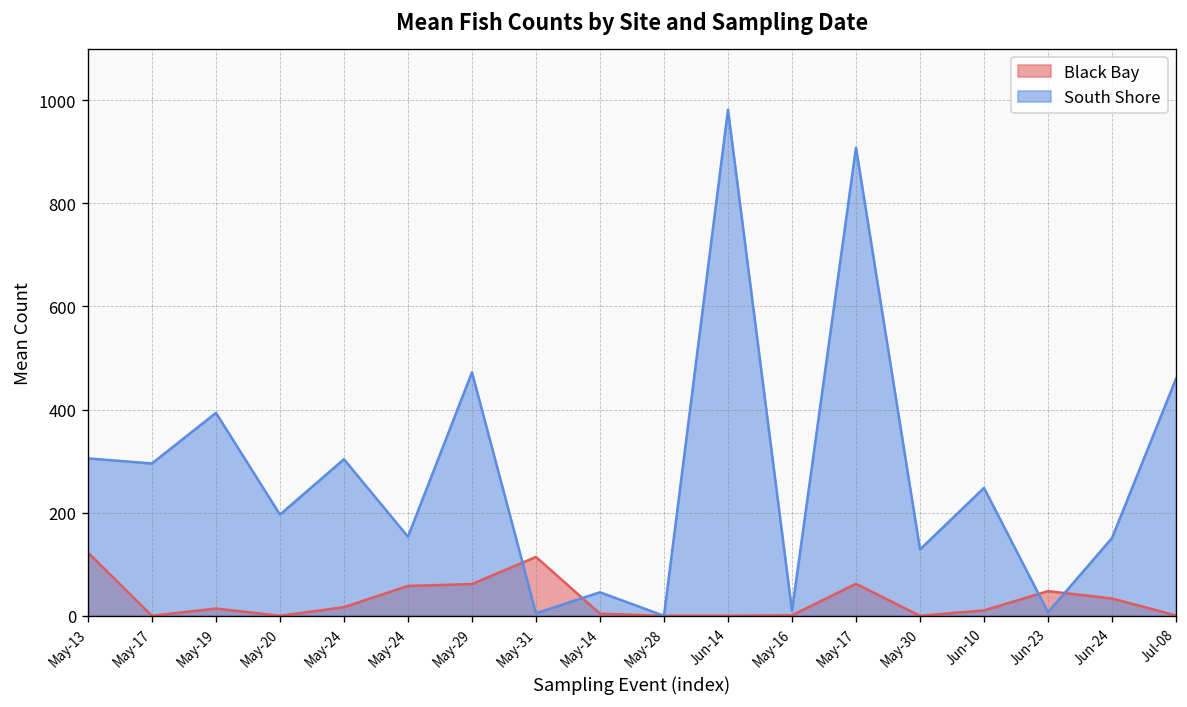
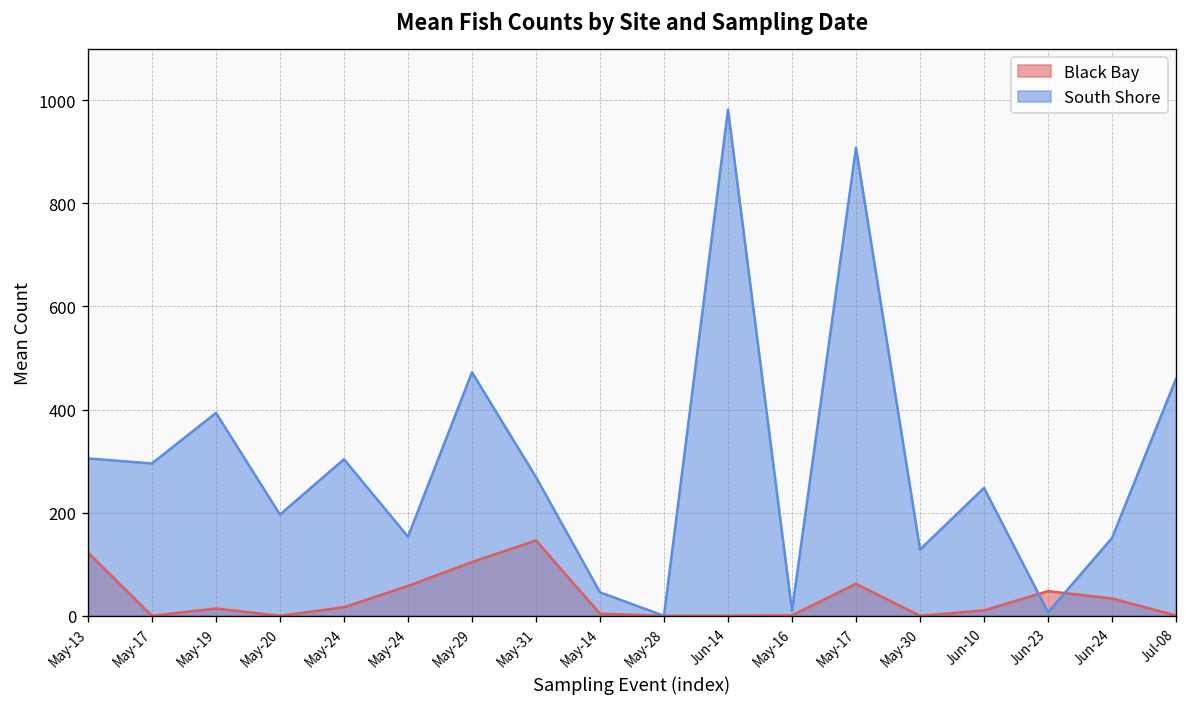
Black Bay, May-29: 60 -> 100
Black Bay, May-31: 110 -> 150
South Shore, May-31: 0 -> 270
